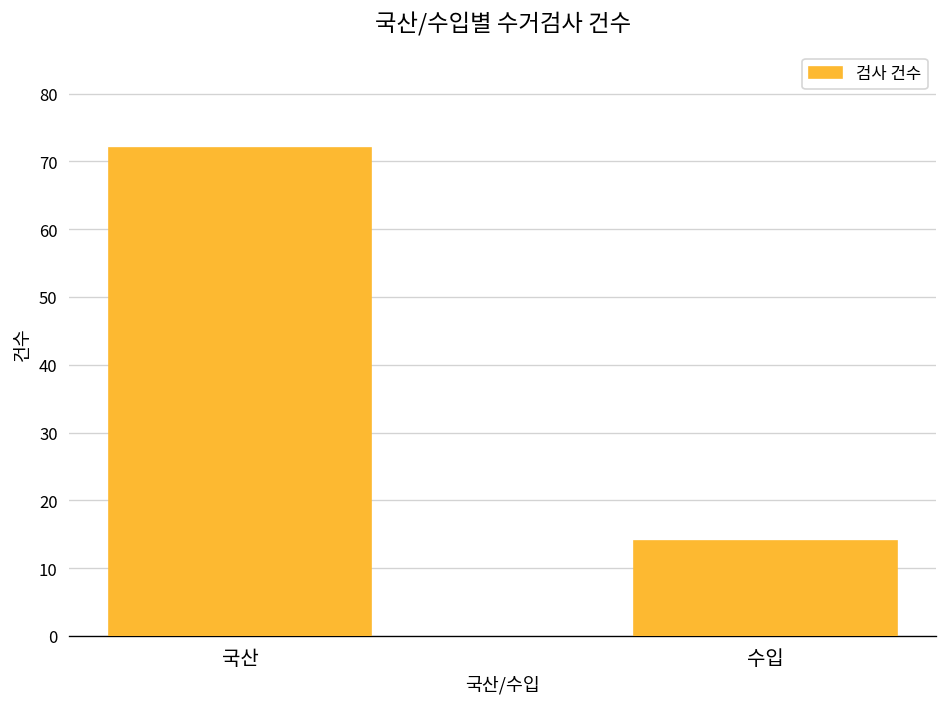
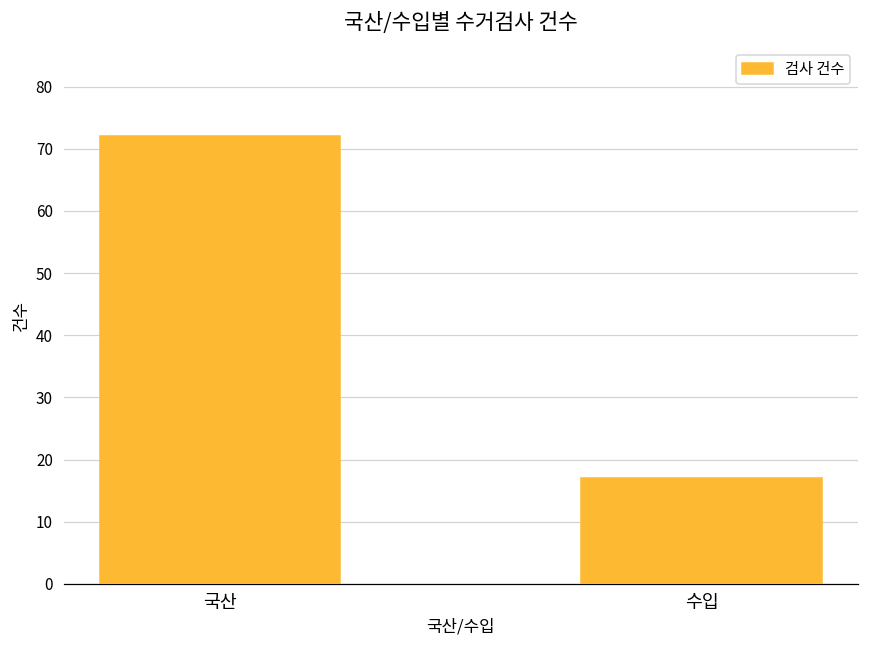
수입: 14 -> 17
